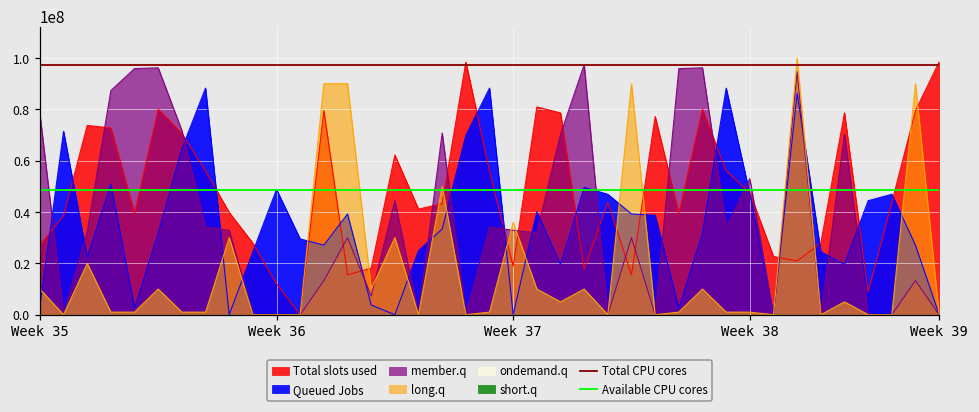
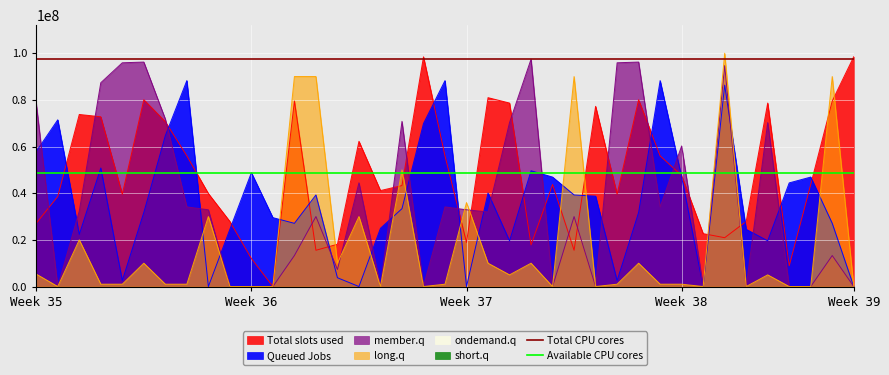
Queued Jobs, Week 35: 3000000 -> 58000000
long.q, Week 35: 10000000 -> 5000000
member.q, Week 38: 53000000 -> 60000000
